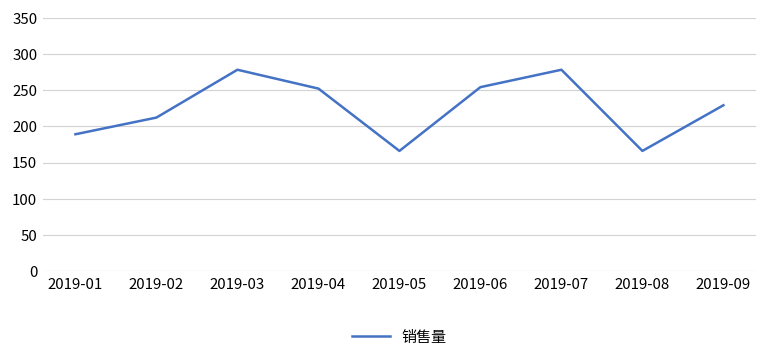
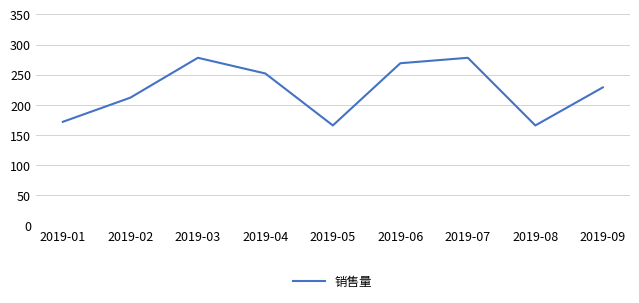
2019-01: 190 -> 170
2019-06: 250 -> 270
